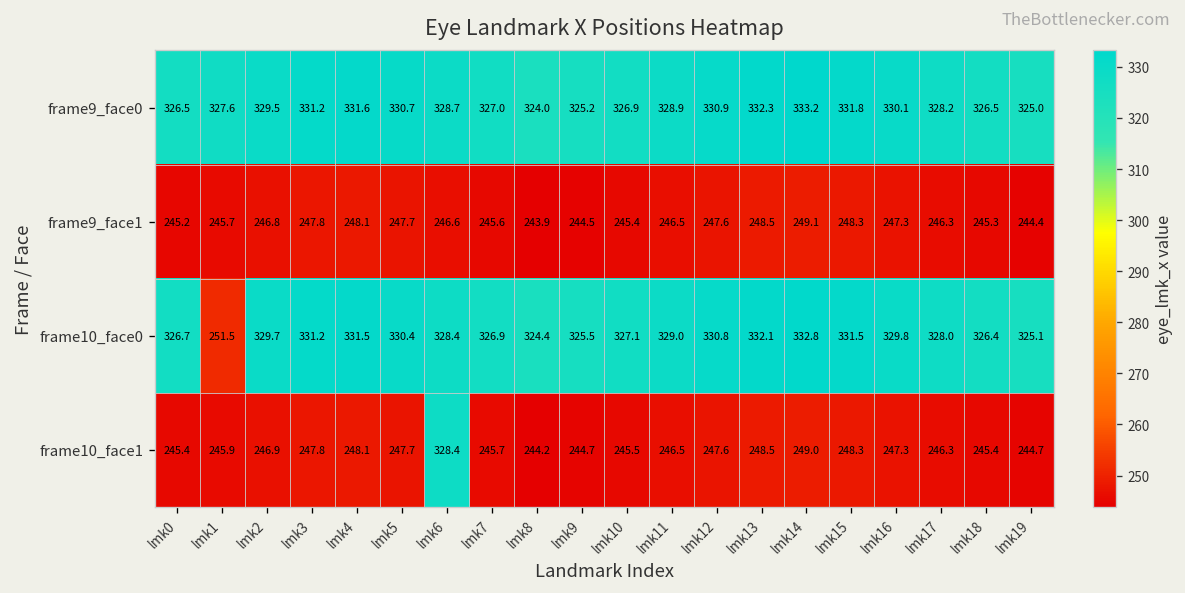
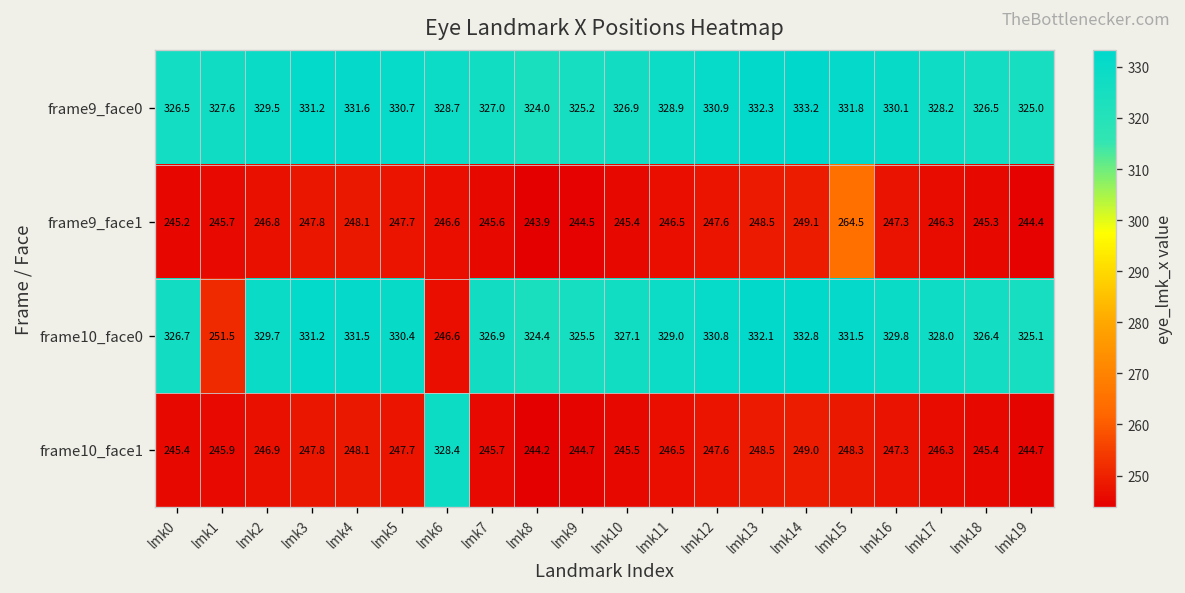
frame9_face1, lmk15: 248.3 -> 264.5
frame10_face0, lmk6: 328.4 -> 246.6
